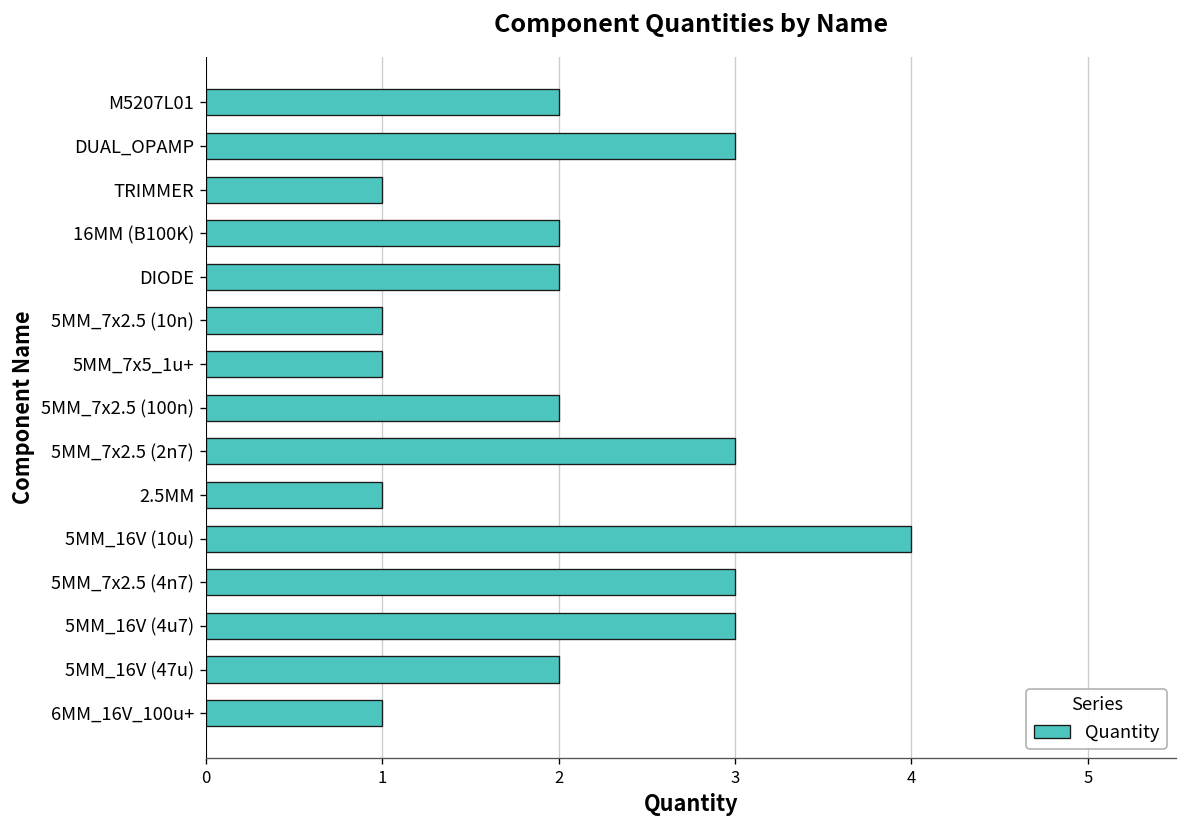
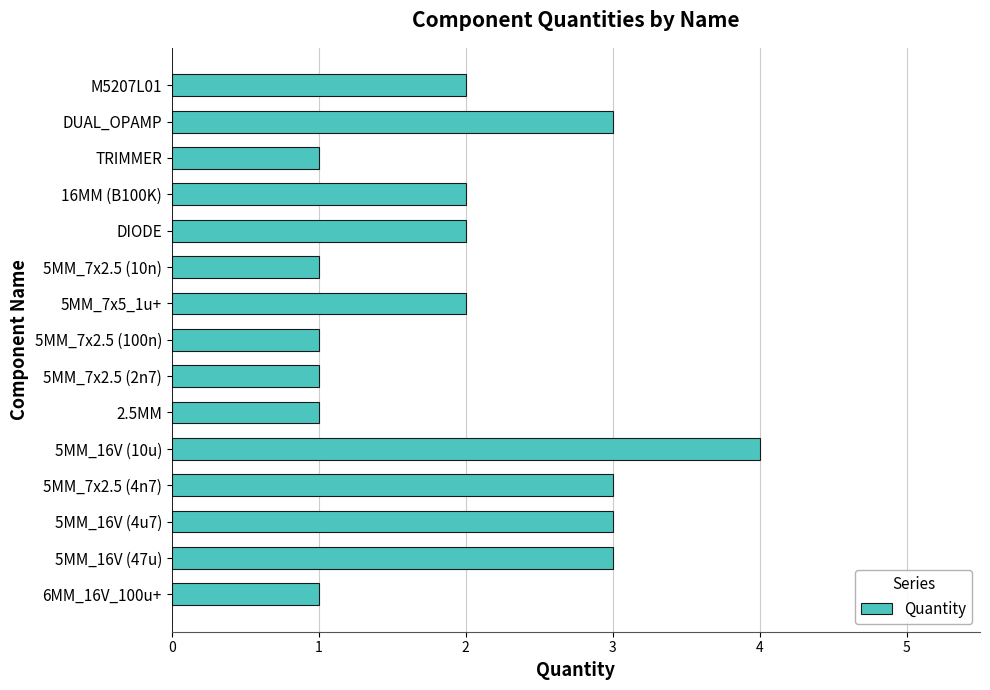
5MM_7x5_1u+: 1 -> 2
5MM_7x2.5 (100n): 2 -> 1
5MM_7x2.5 (2n7): 3 -> 1
5MM_16V (47u): 2 -> 3
